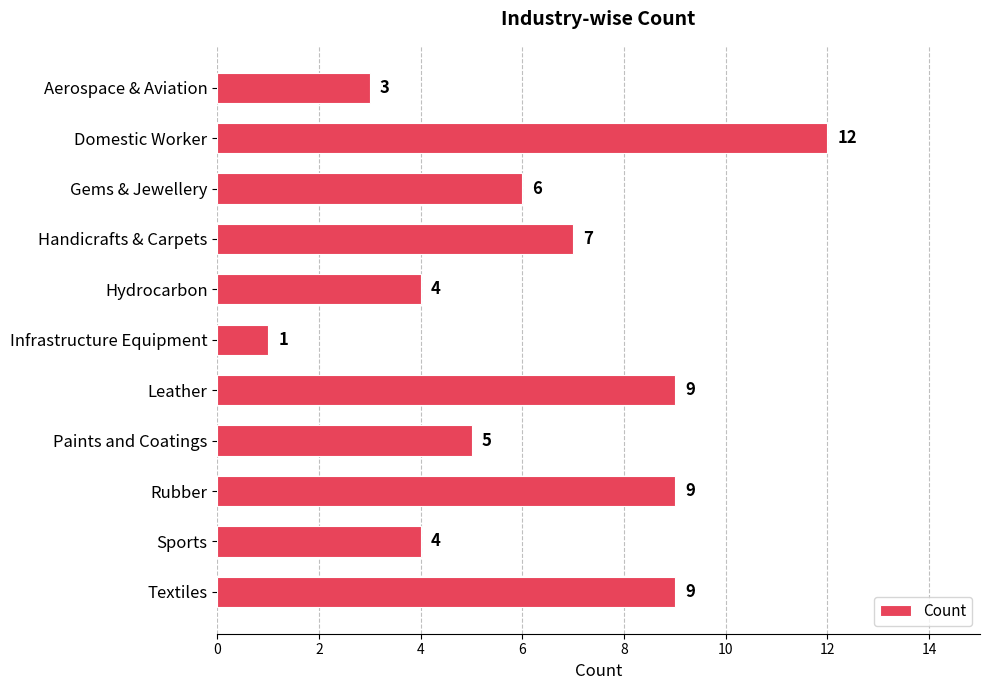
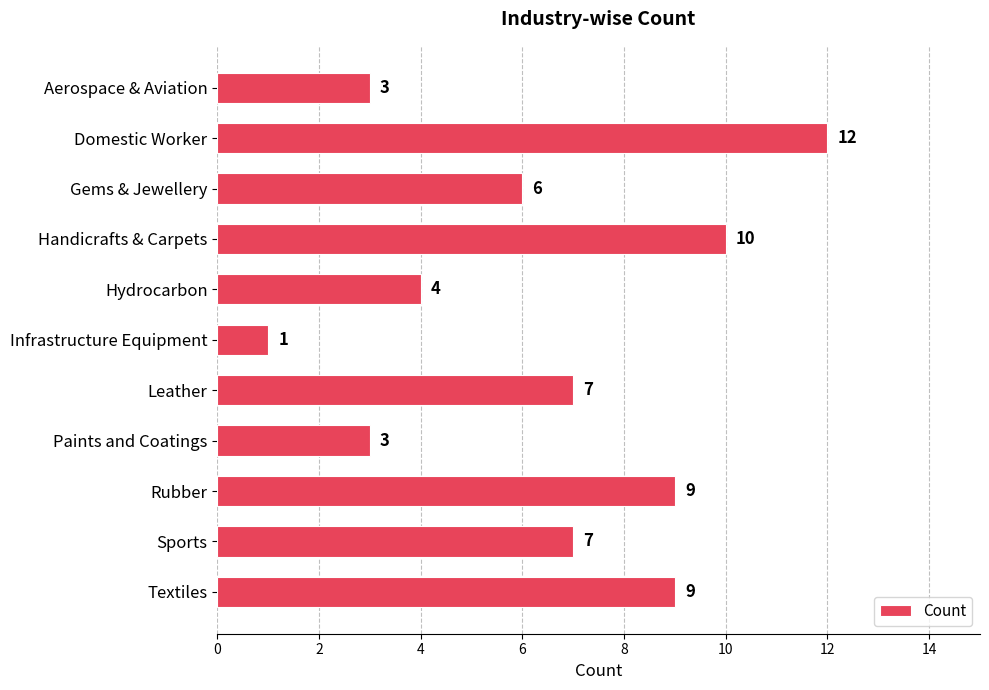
Handicrafts & Carpets: 7 -> 10
Leather: 9 -> 7
Paints and Coatings: 5 -> 3
Sports: 4 -> 7
